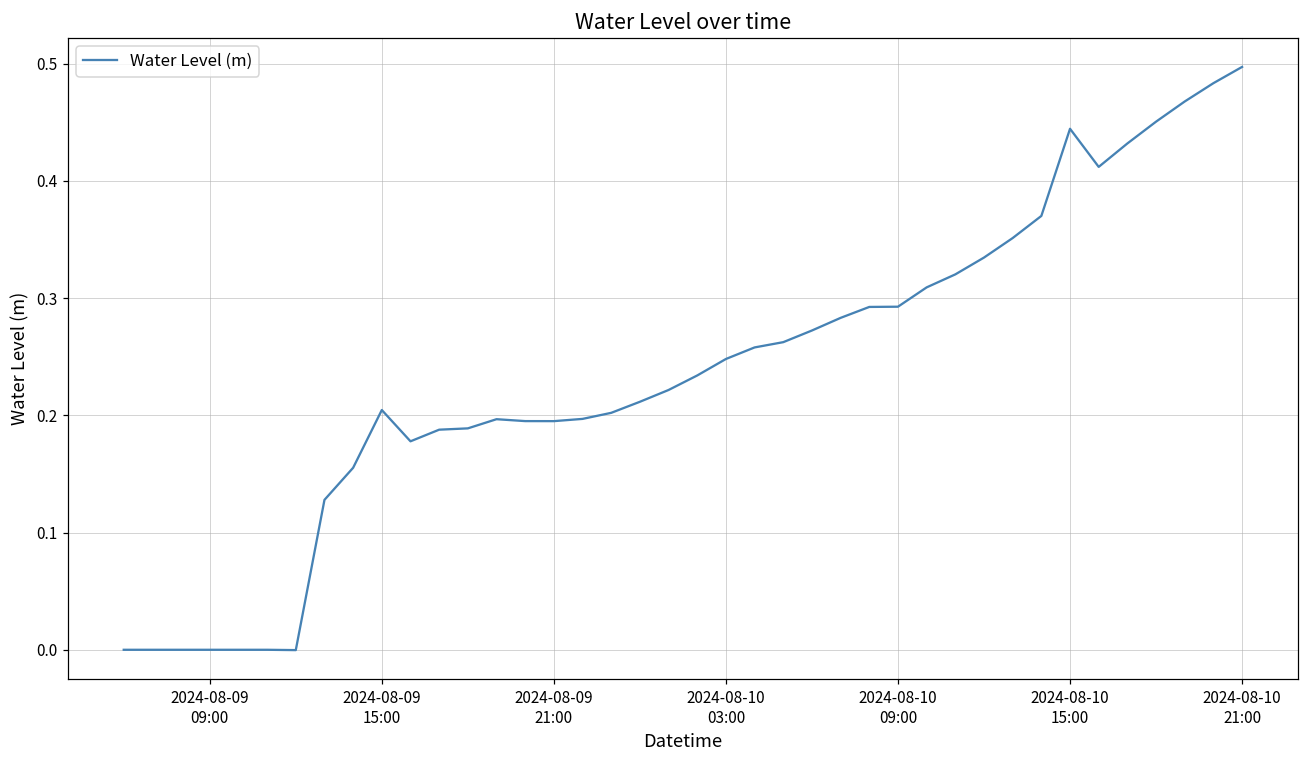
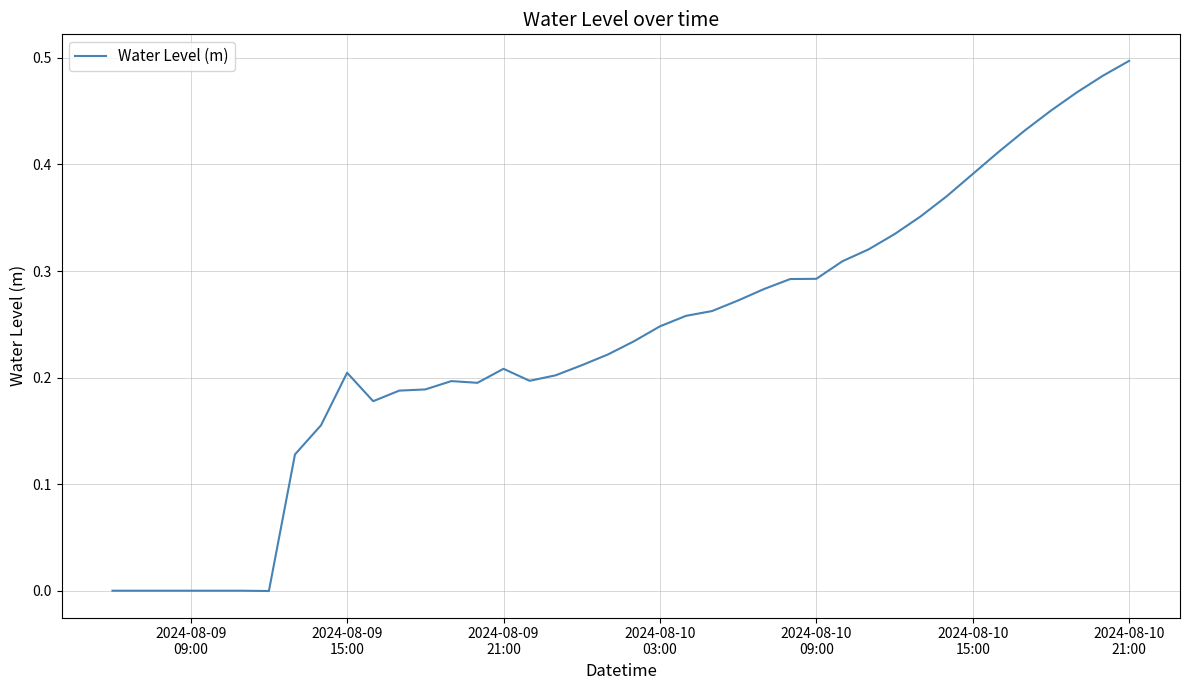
2024-08-09 21:00: 0.195 -> 0.208
2024-08-10 15:00: 0.444 -> 0.391
